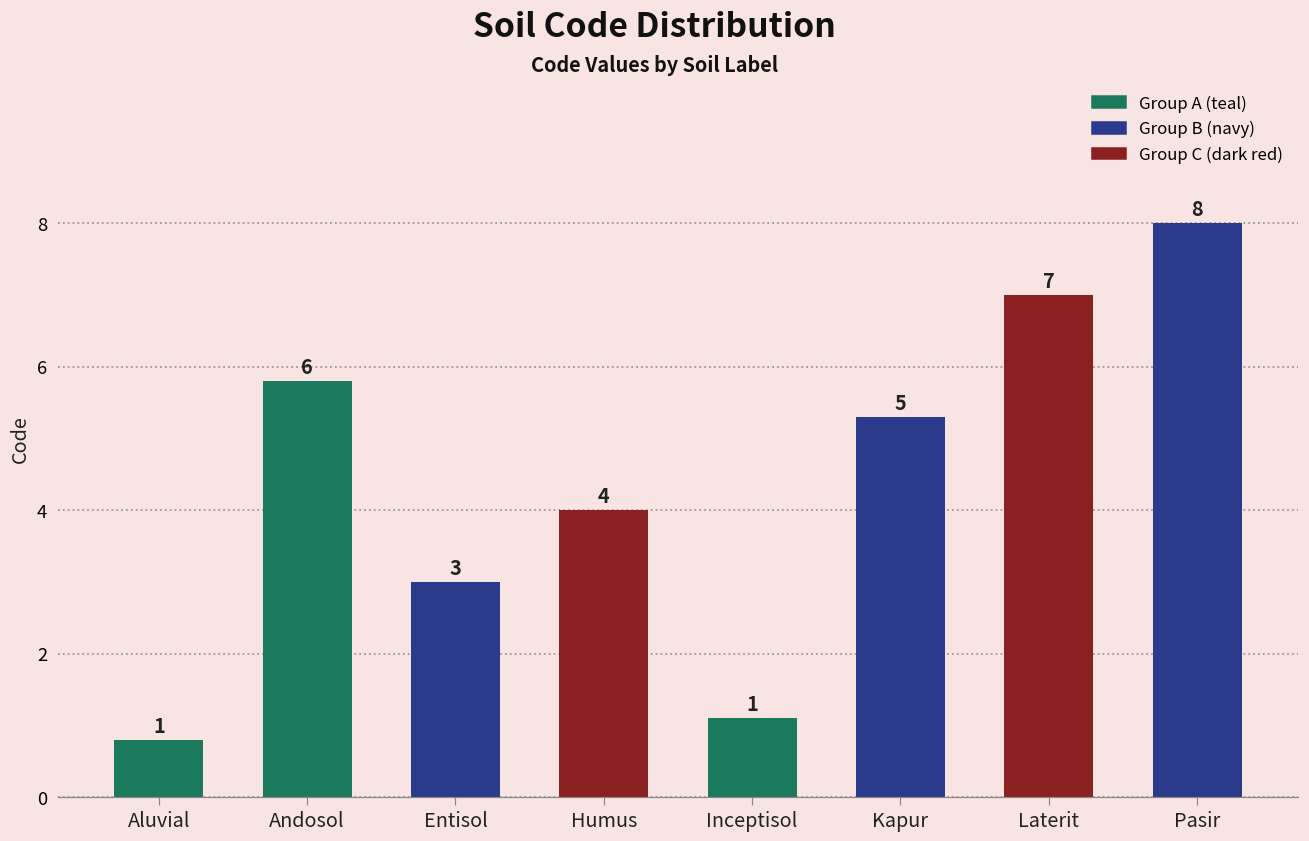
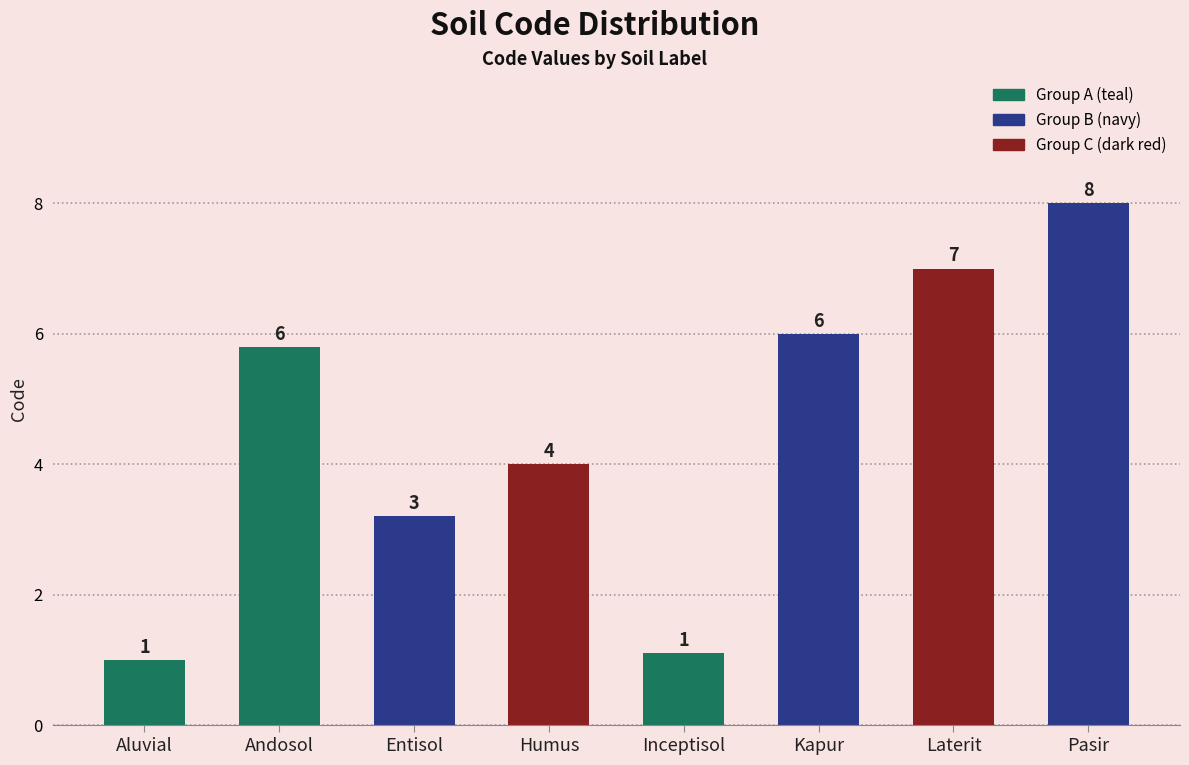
Aluvial: 0.8 -> 1.0
Entisol: 3.0 -> 3.2
Kapur: 5 -> 6
